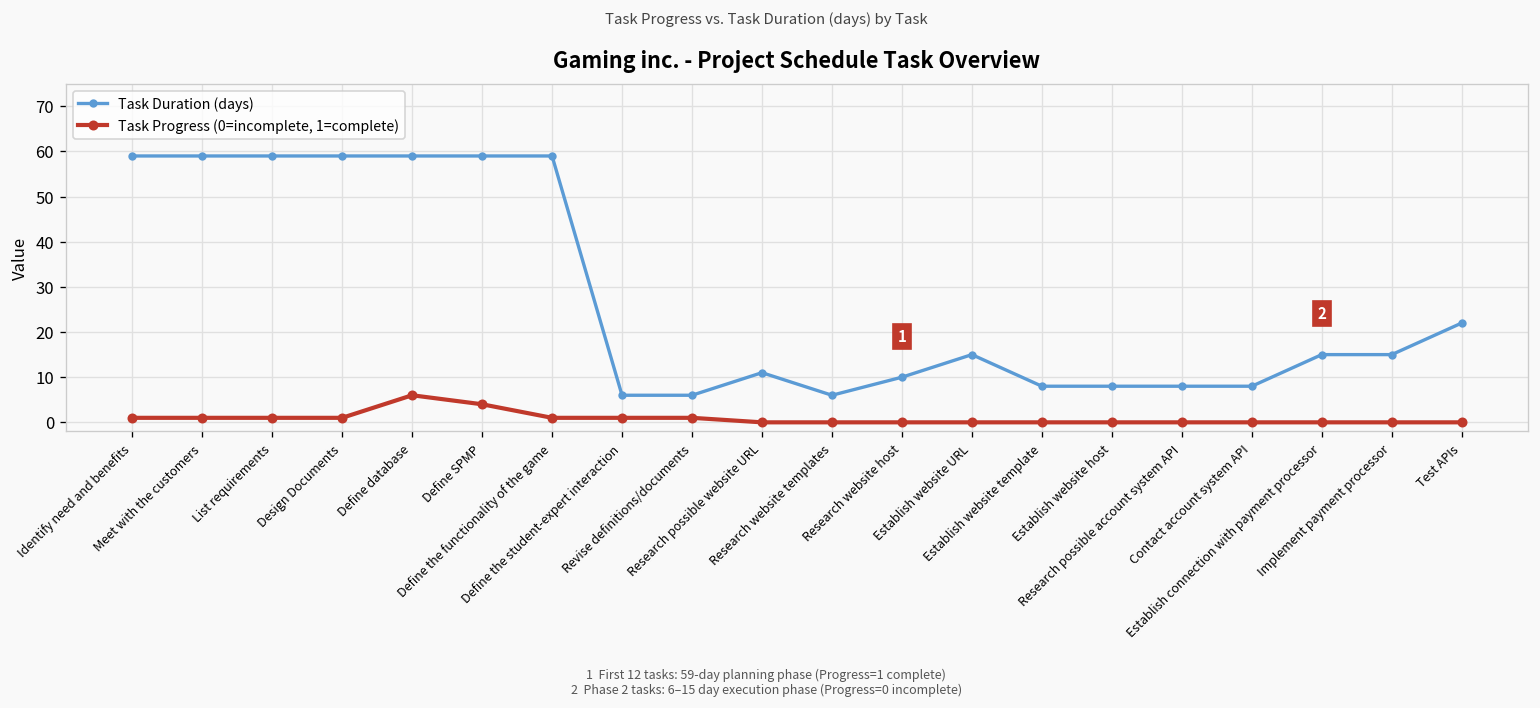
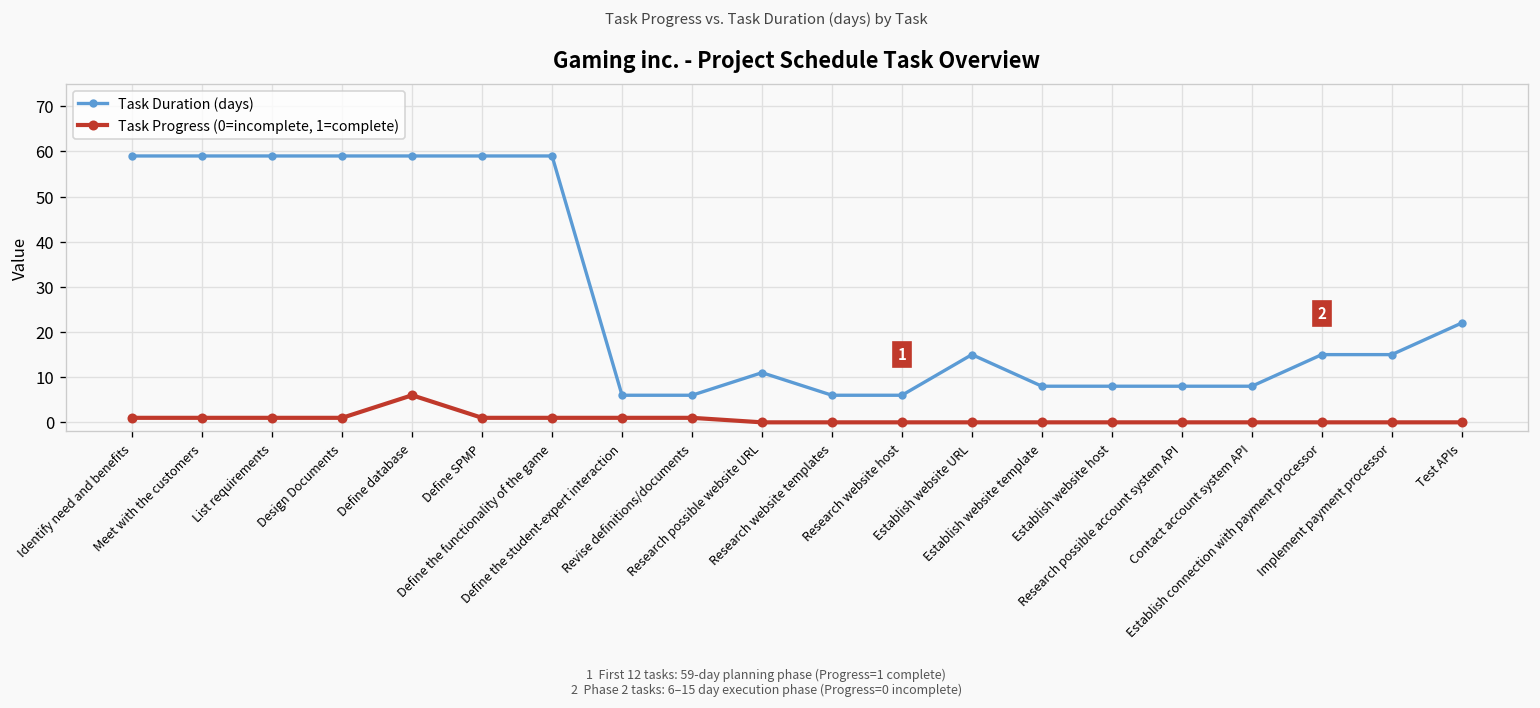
Task Progress (0=incomplete, 1=complete), Define SPMP: 4 -> 1
Task Duration (days), Research website host: 10 -> 6
